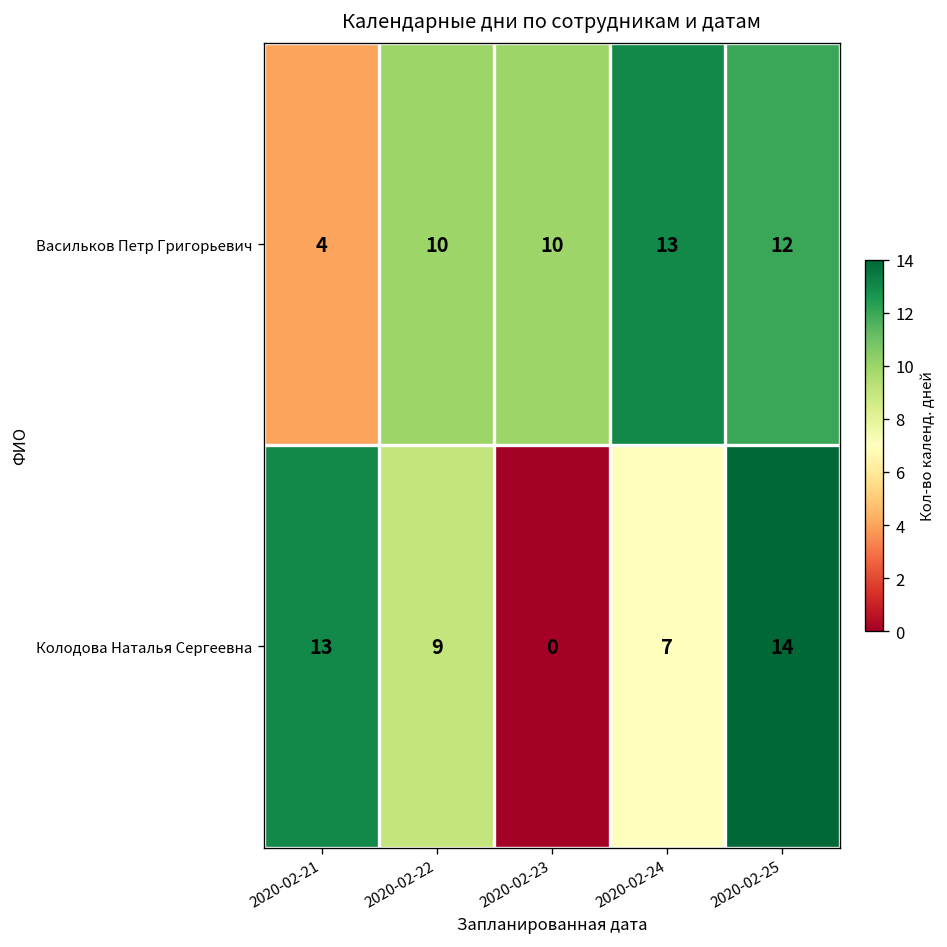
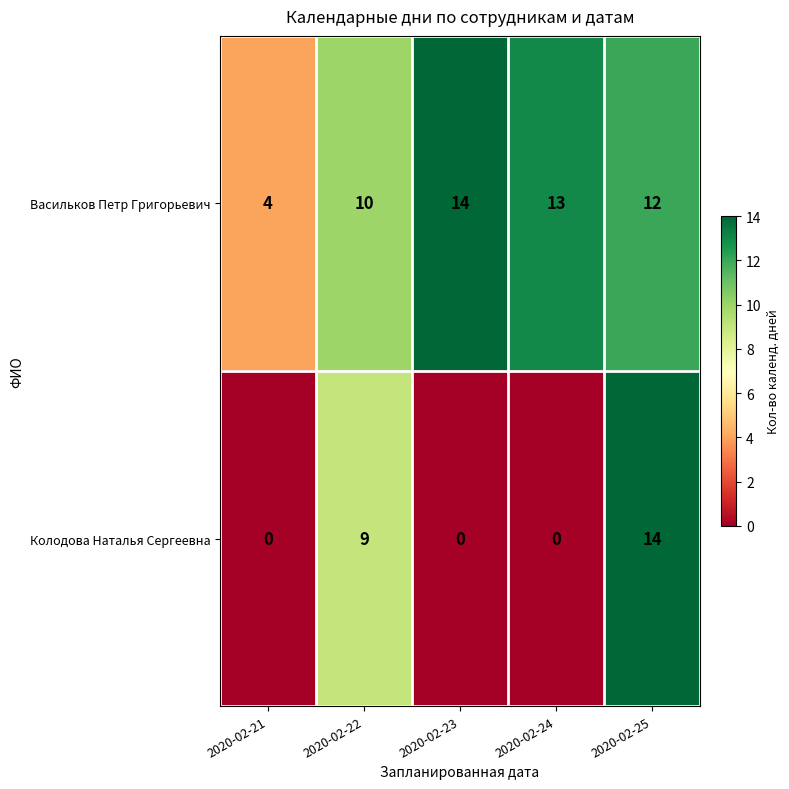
Васильков Петр Григорьевич, 2020-02-23: 10 -> 14
Колодова Наталья Сергеевна, 2020-02-21: 13 -> 0
Колодова Наталья Сергеевна, 2020-02-24: 7 -> 0
